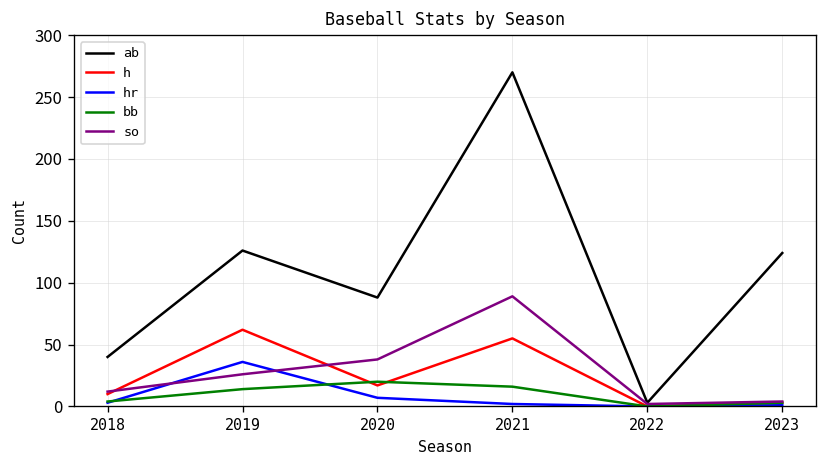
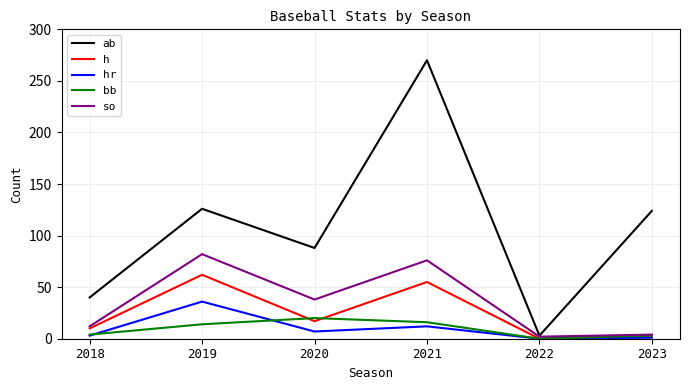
so, 2019: 26 -> 82
hr, 2021: 2 -> 12
so, 2021: 89 -> 76
